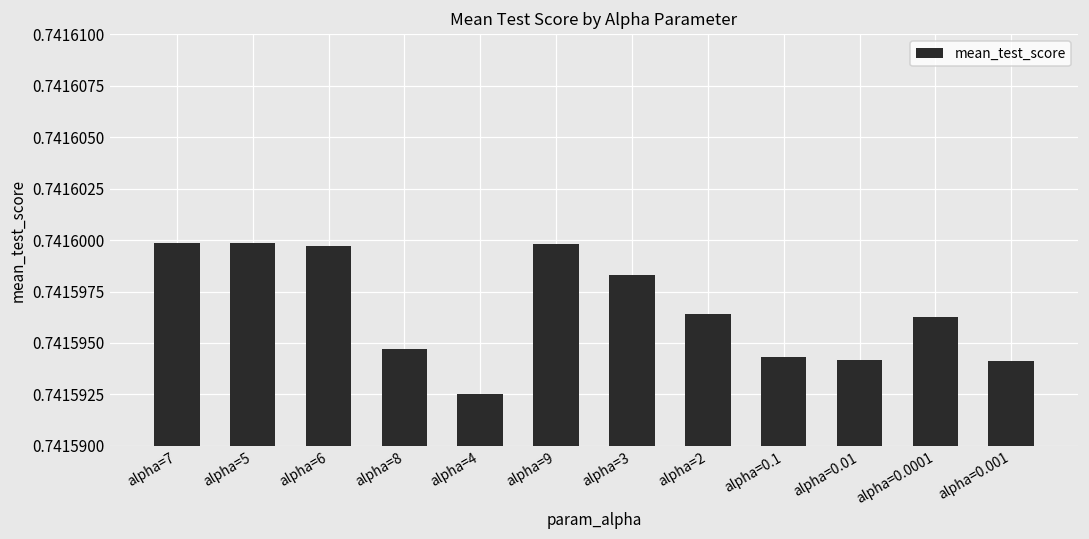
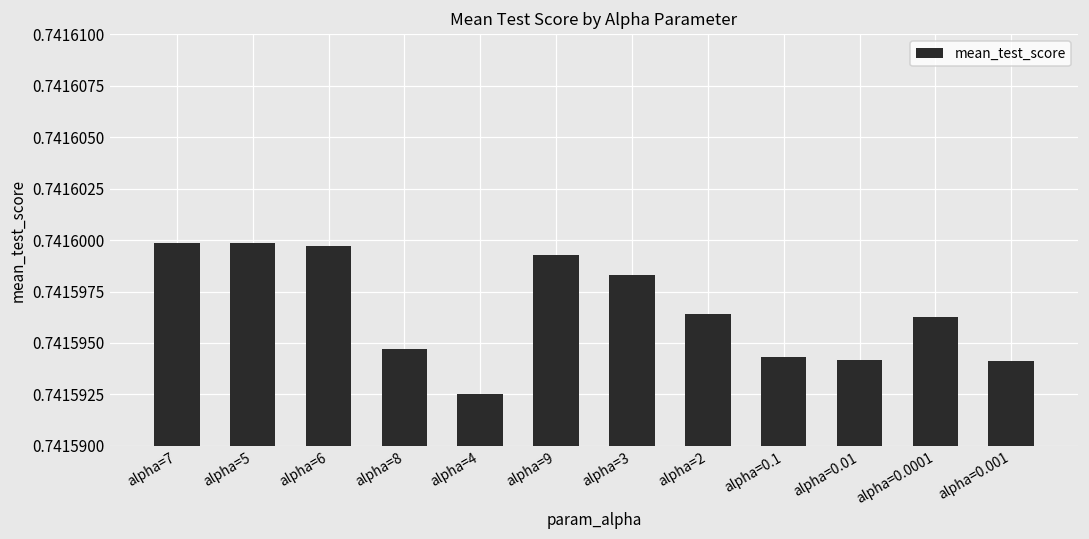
alpha=9: 0.7415998 -> 0.7415993
